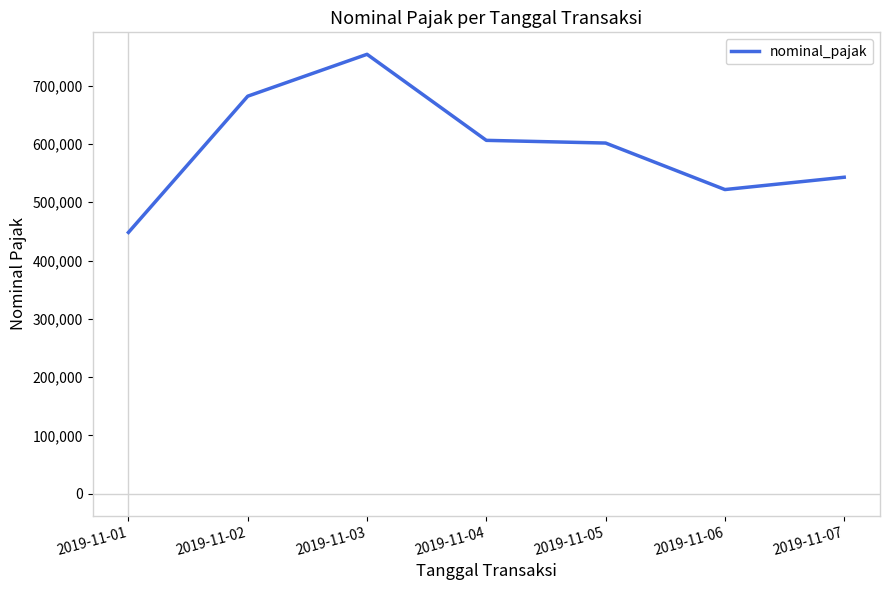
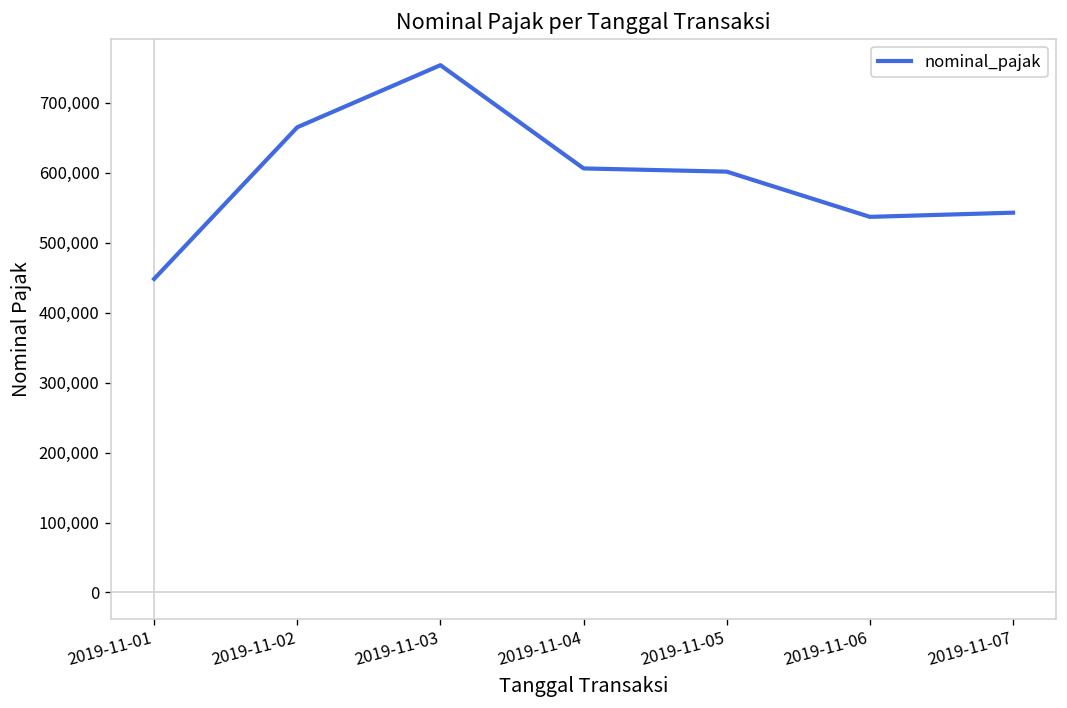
2019-11-02: 680,000 -> 670,000
2019-11-06: 520,000 -> 540,000
